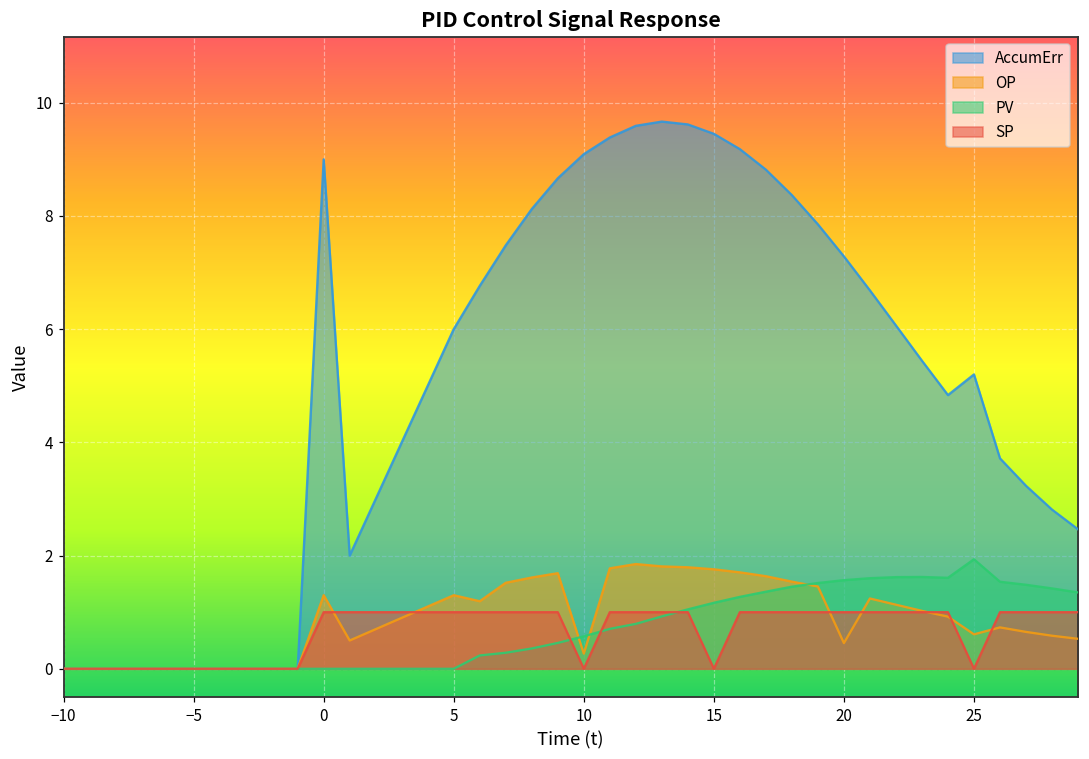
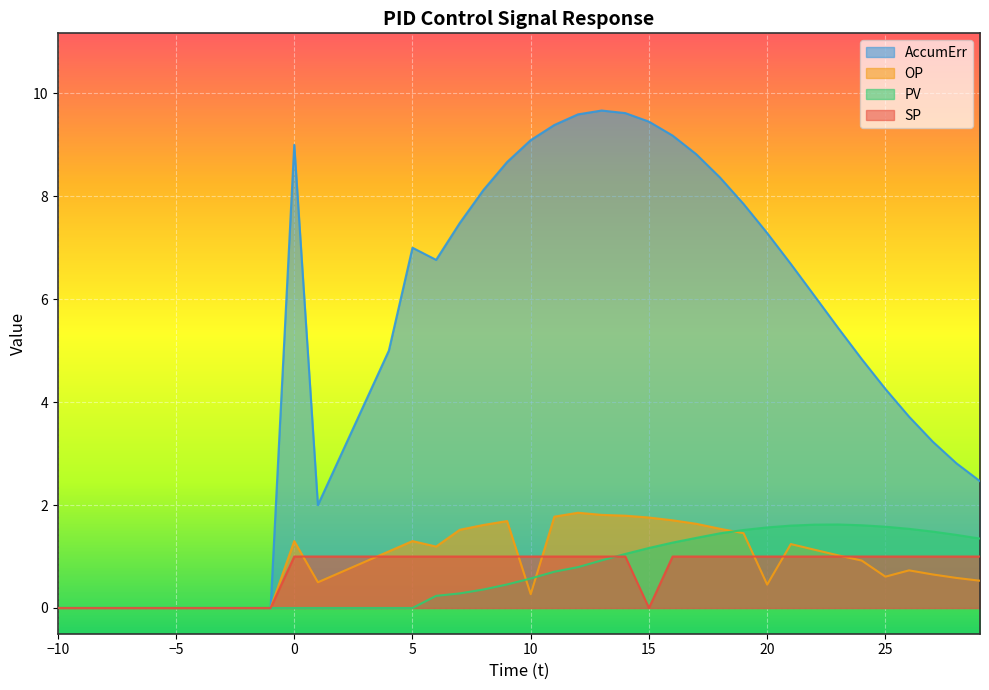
AccumErr, 5: 6 -> 7
SP, 10: 0 -> 1
AccumErr, 25: 5.2 -> 4.3
PV, 25: 1.9 -> 1.6
SP, 25: 0 -> 1
